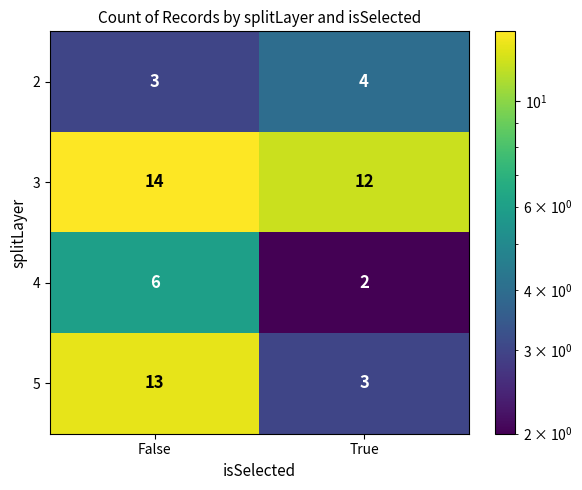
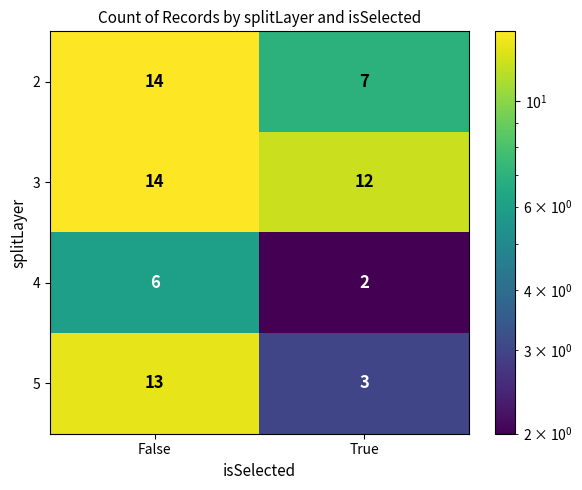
2, False: 3 -> 14
2, True: 4 -> 7
